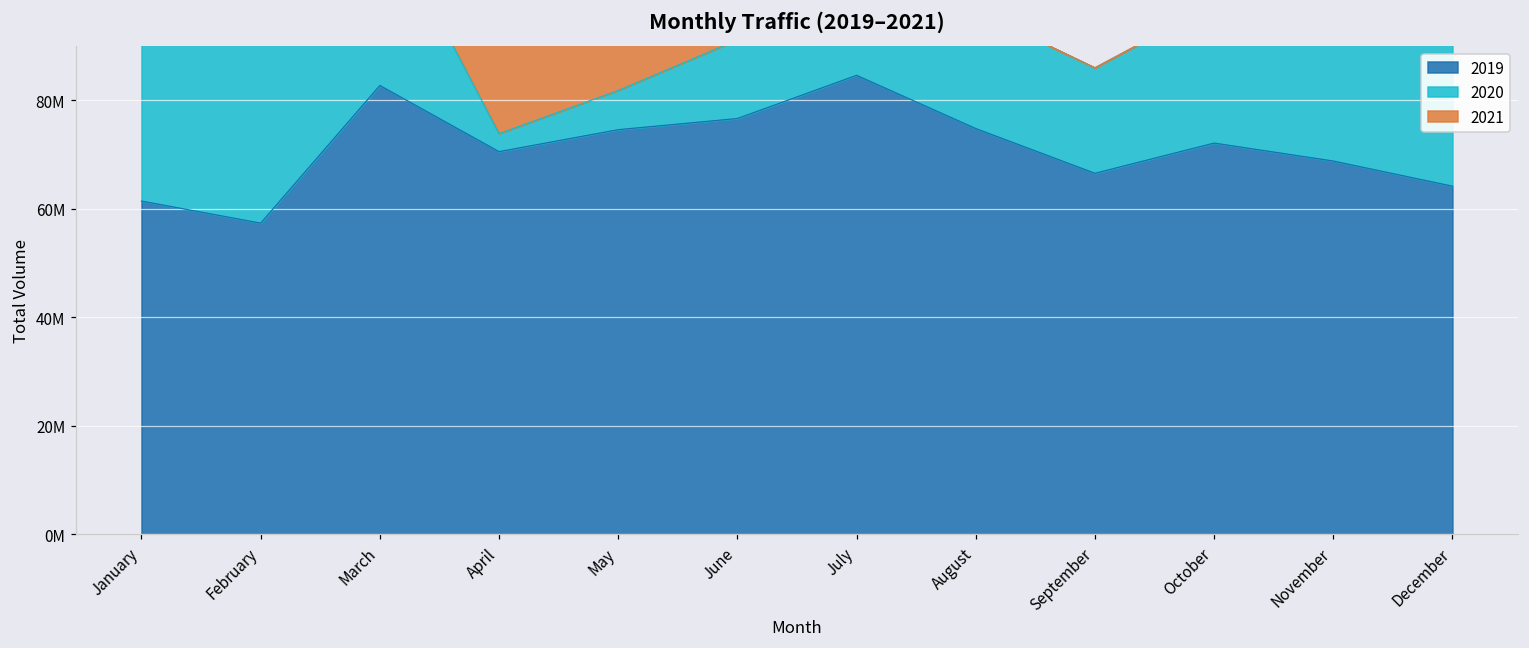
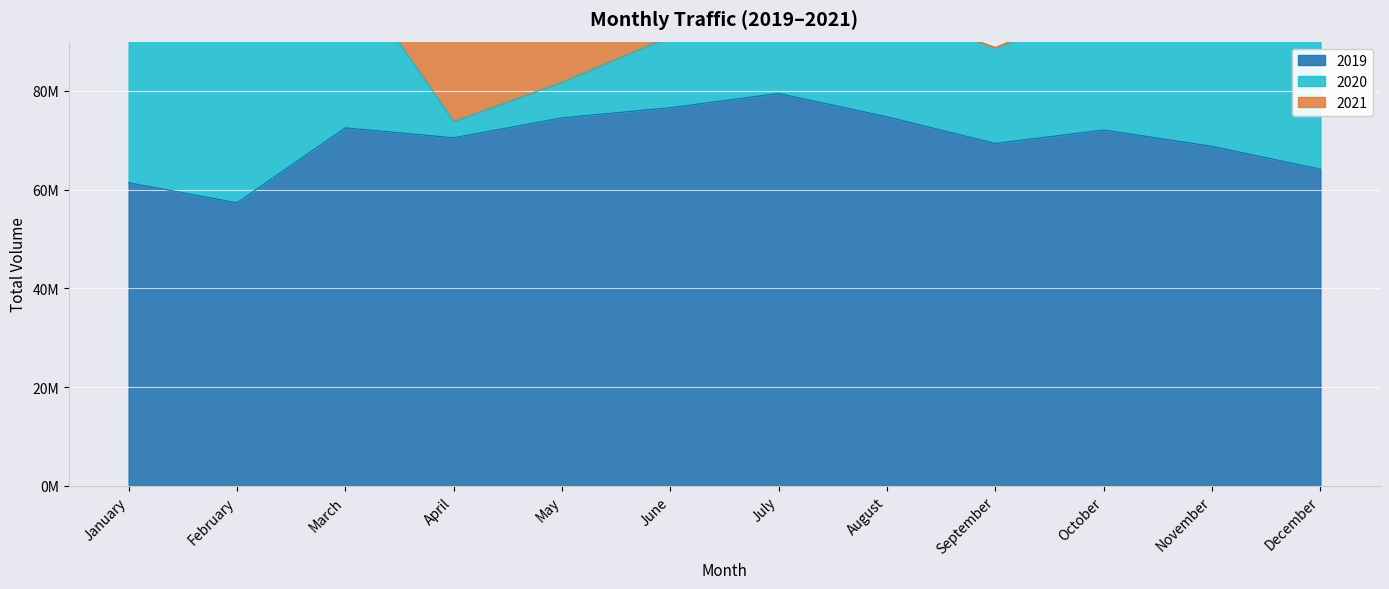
2019, March: 83000000 -> 73000000
2019, July: 85000000 -> 80000000
2019, September: 67000000 -> 69000000
